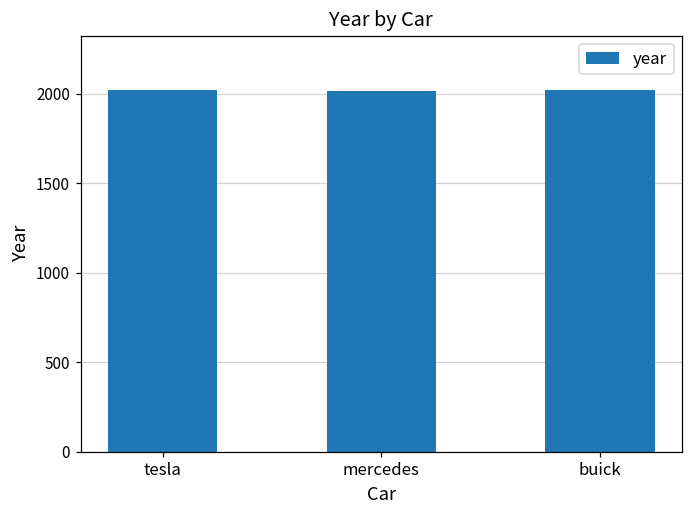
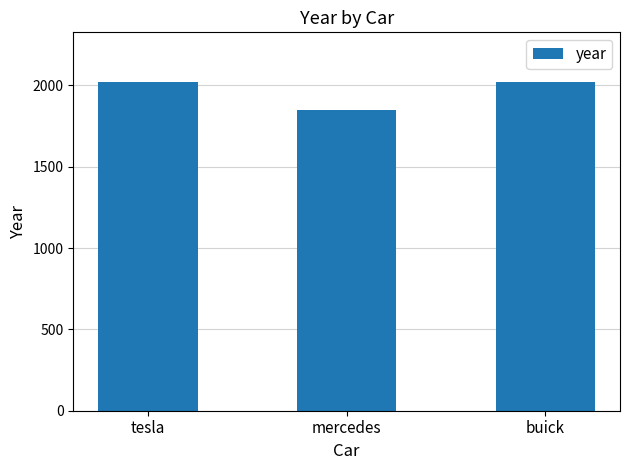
mercedes: 2020 -> 1850
